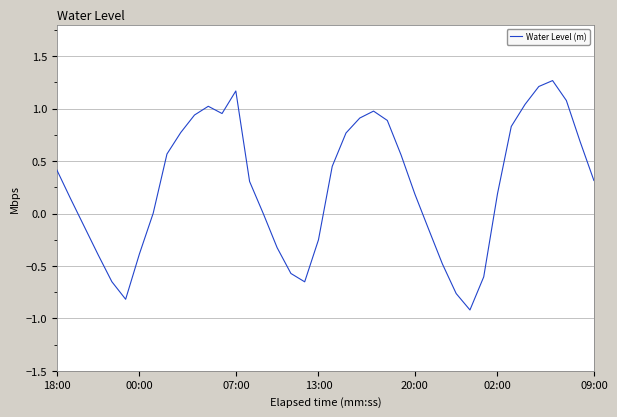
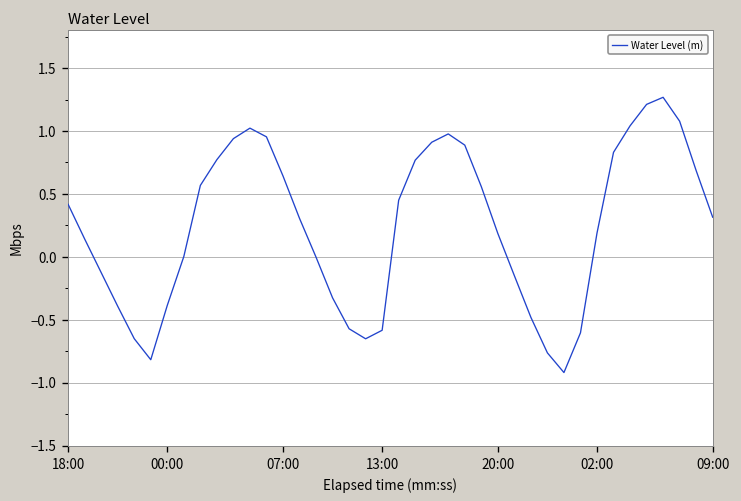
07:00: 1.17 -> 0.64
13:00: -0.25 -> -0.58
